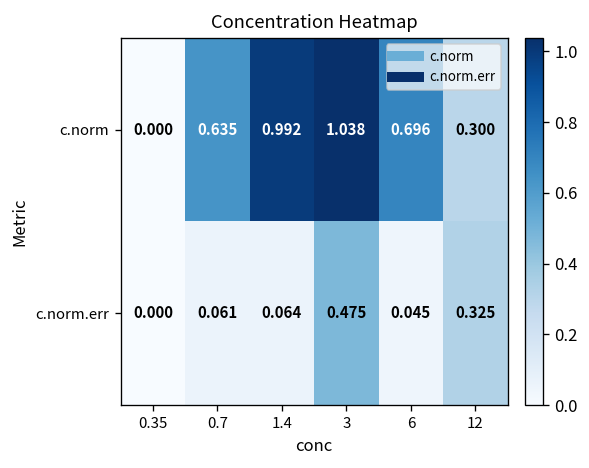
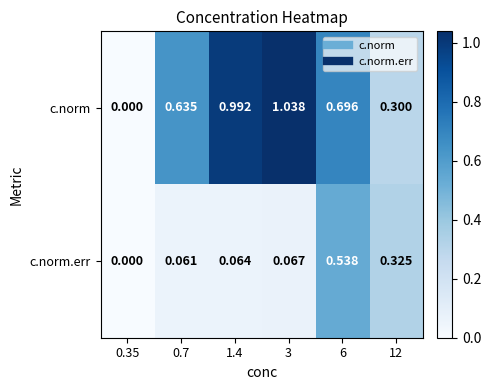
c.norm.err, 3: 0.475 -> 0.067
c.norm.err, 6: 0.045 -> 0.538
